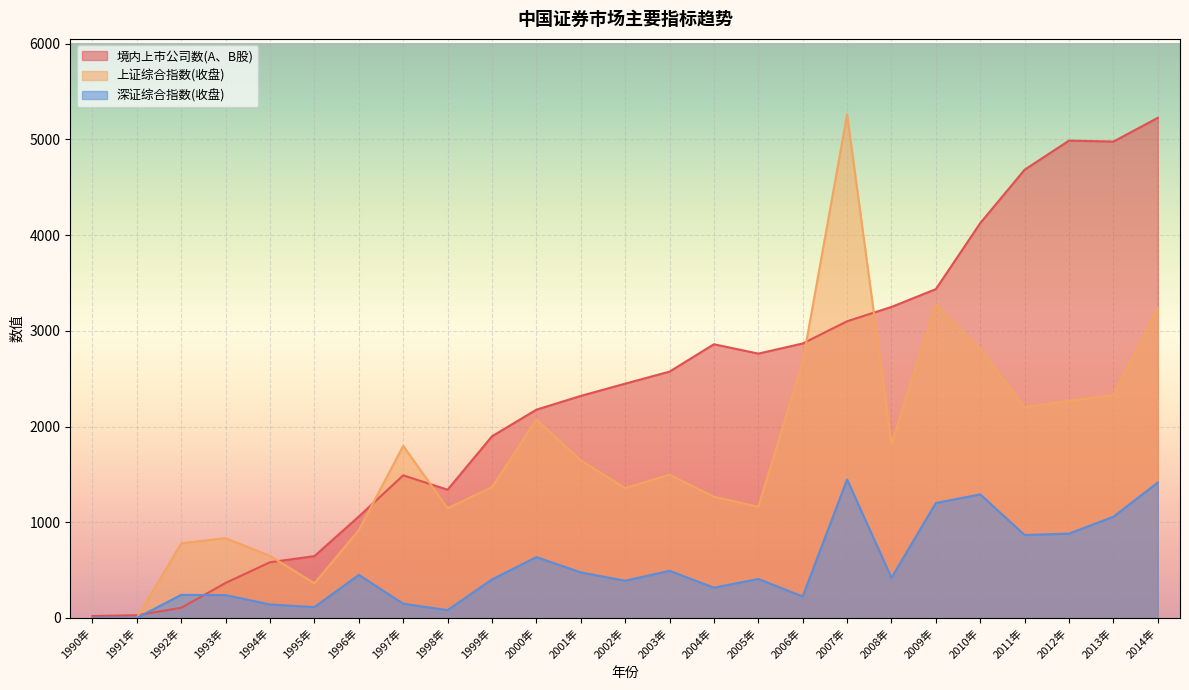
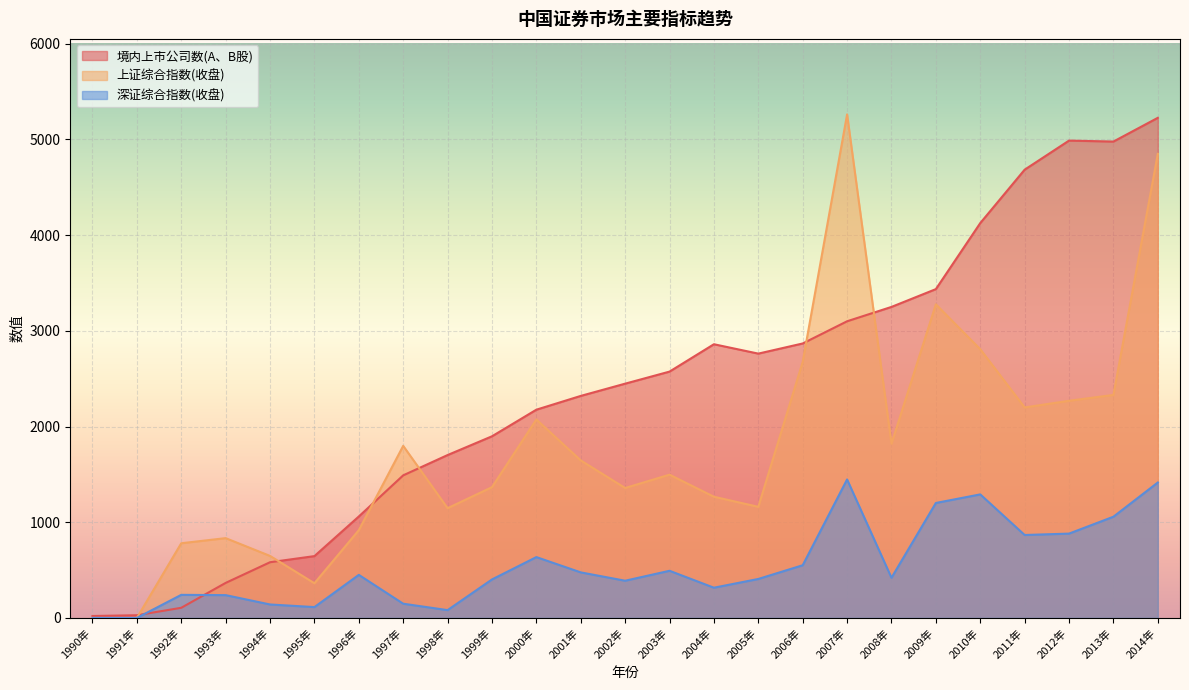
境内上市公司数(A、B股), 1998年: 1300 -> 1700
深证综合指数(收盘), 2006年: 200 -> 600
上证综合指数(收盘), 2014年: 3200 -> 4800
